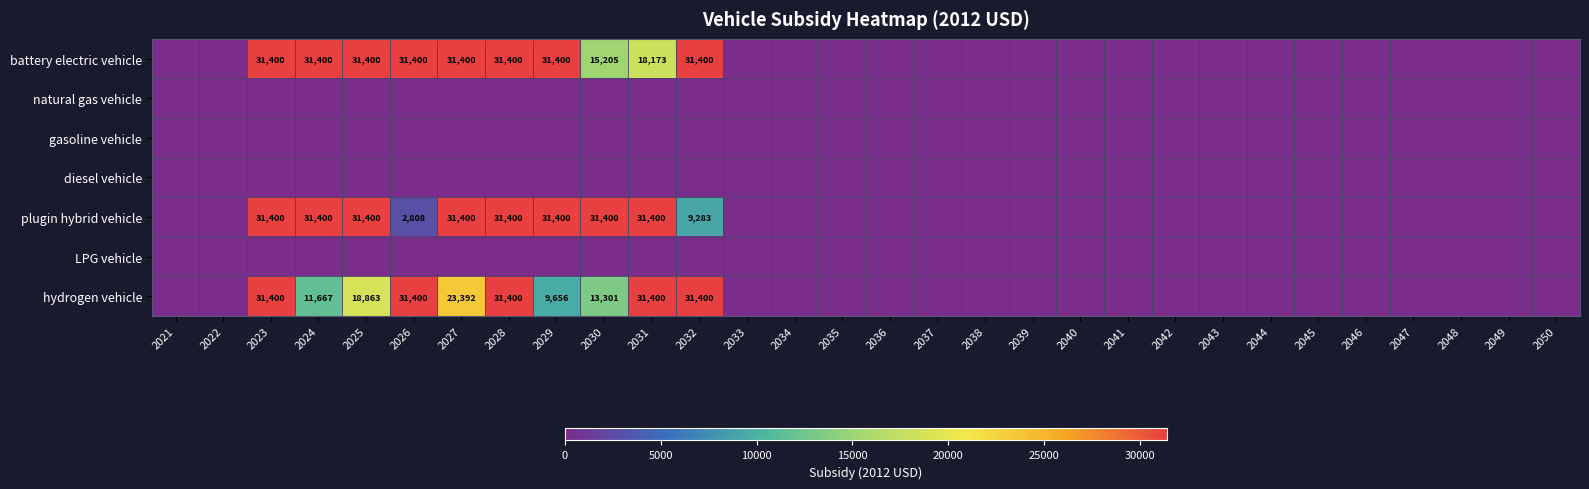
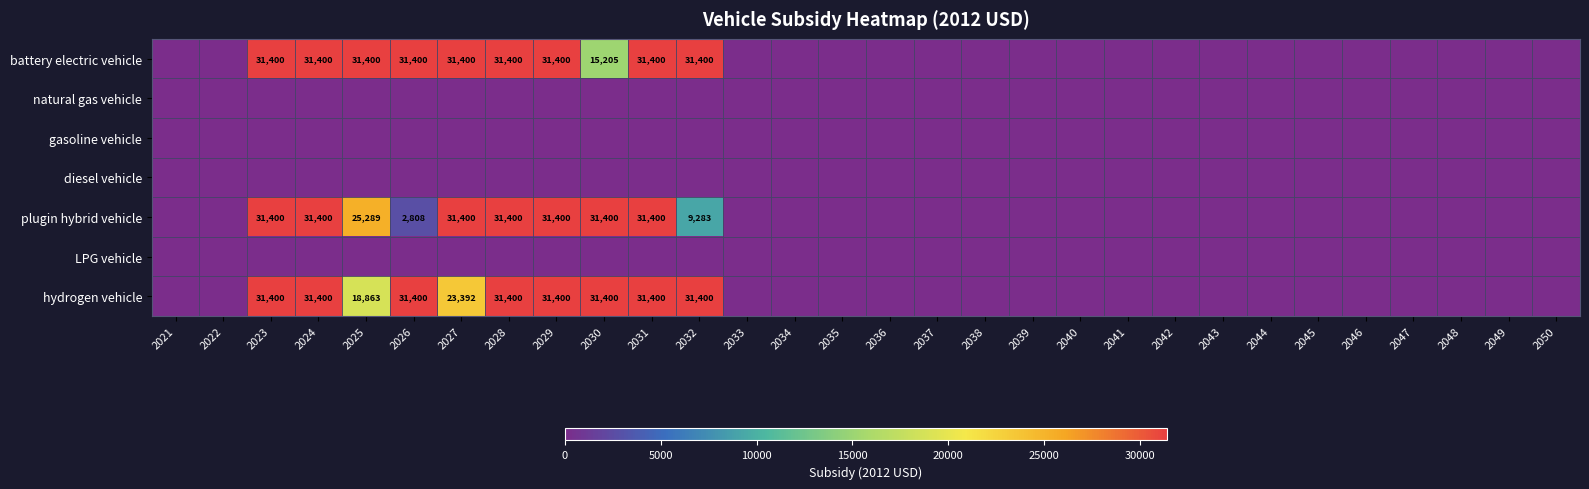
battery electric vehicle, 2031: 18,173 -> 31,400
plugin hybrid vehicle, 2025: 31,400 -> 25,289
hydrogen vehicle, 2024: 11,667 -> 31,400
hydrogen vehicle, 2029: 9,656 -> 31,400
hydrogen vehicle, 2030: 13,301 -> 31,400
